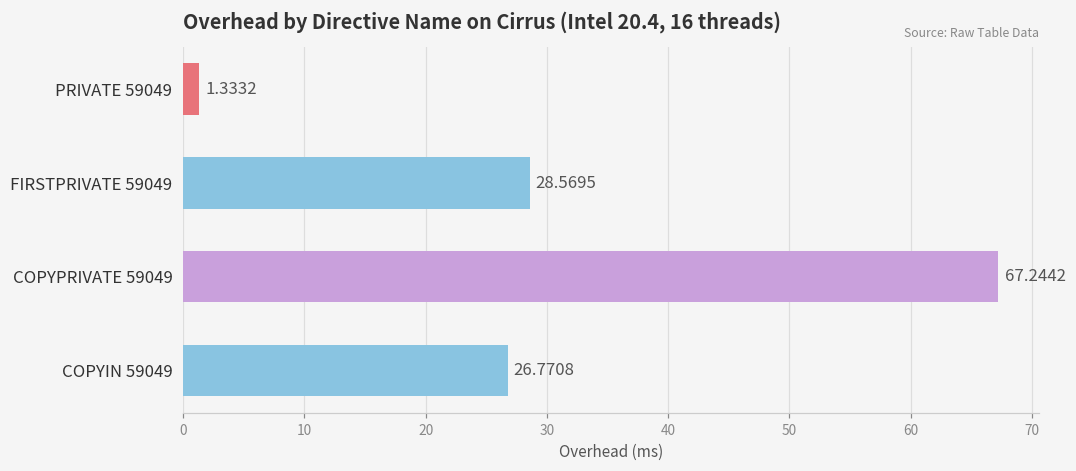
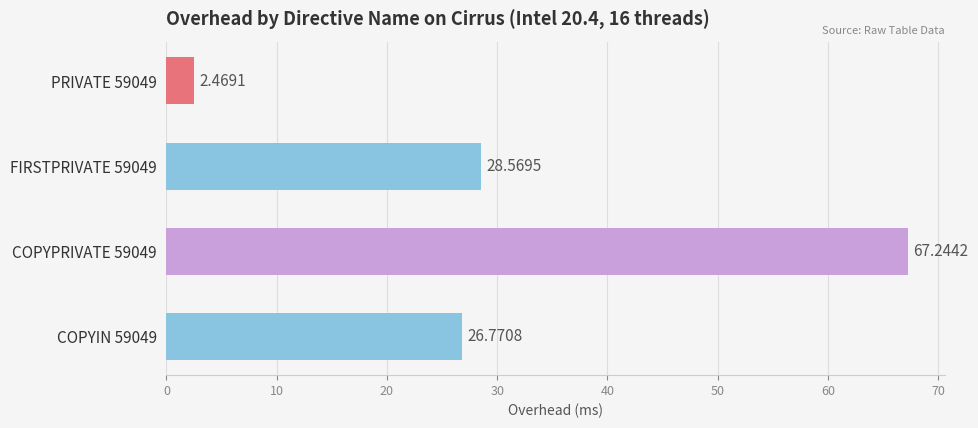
PRIVATE 59049: 1.3332 -> 2.4691
